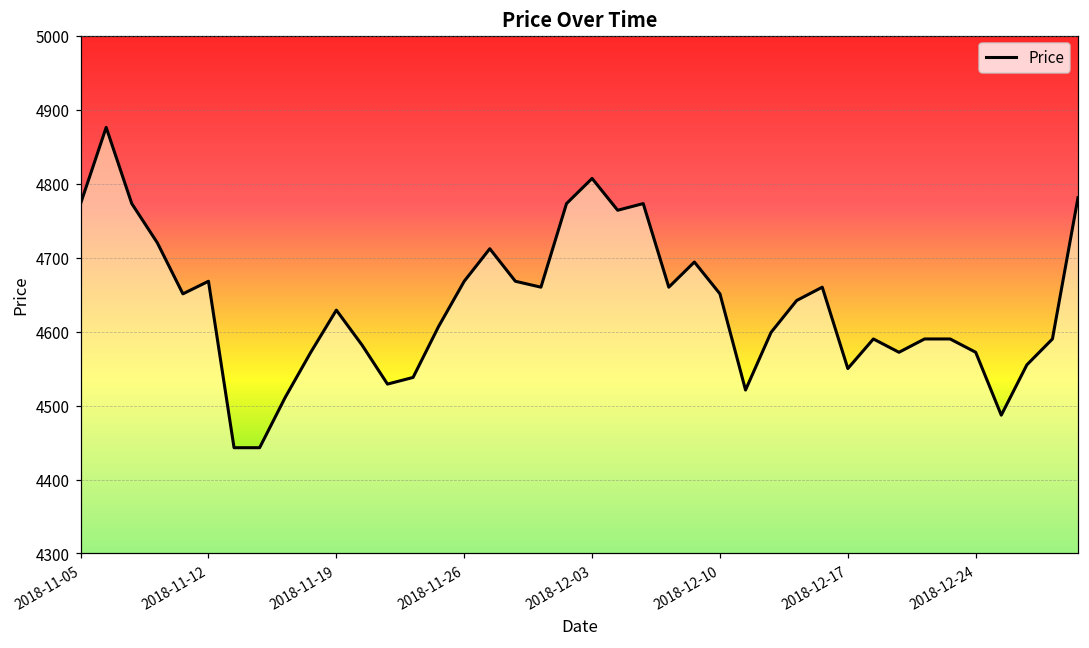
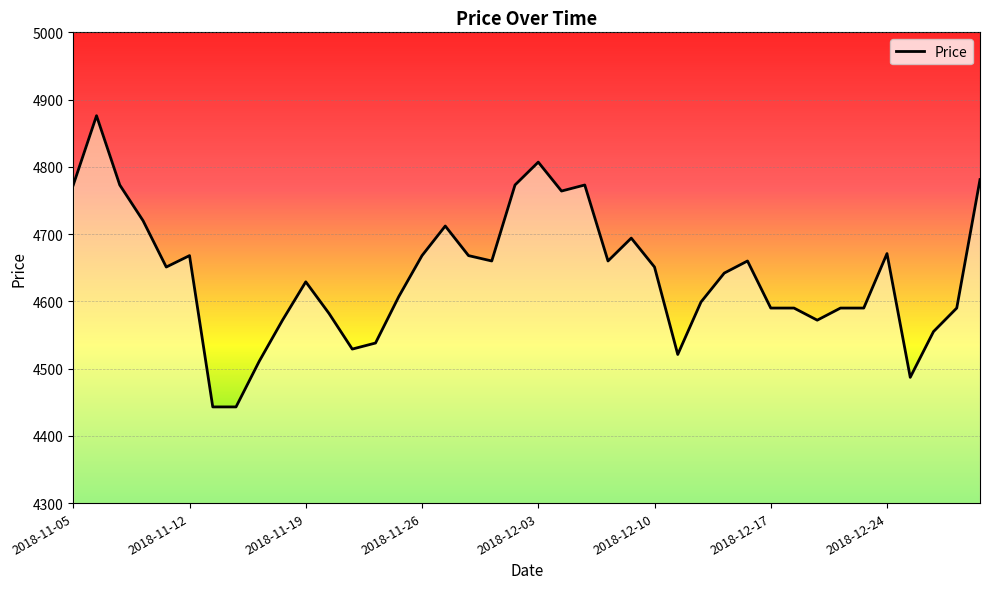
2018-12-17: 4550 -> 4590
2018-12-24: 4570 -> 4670
